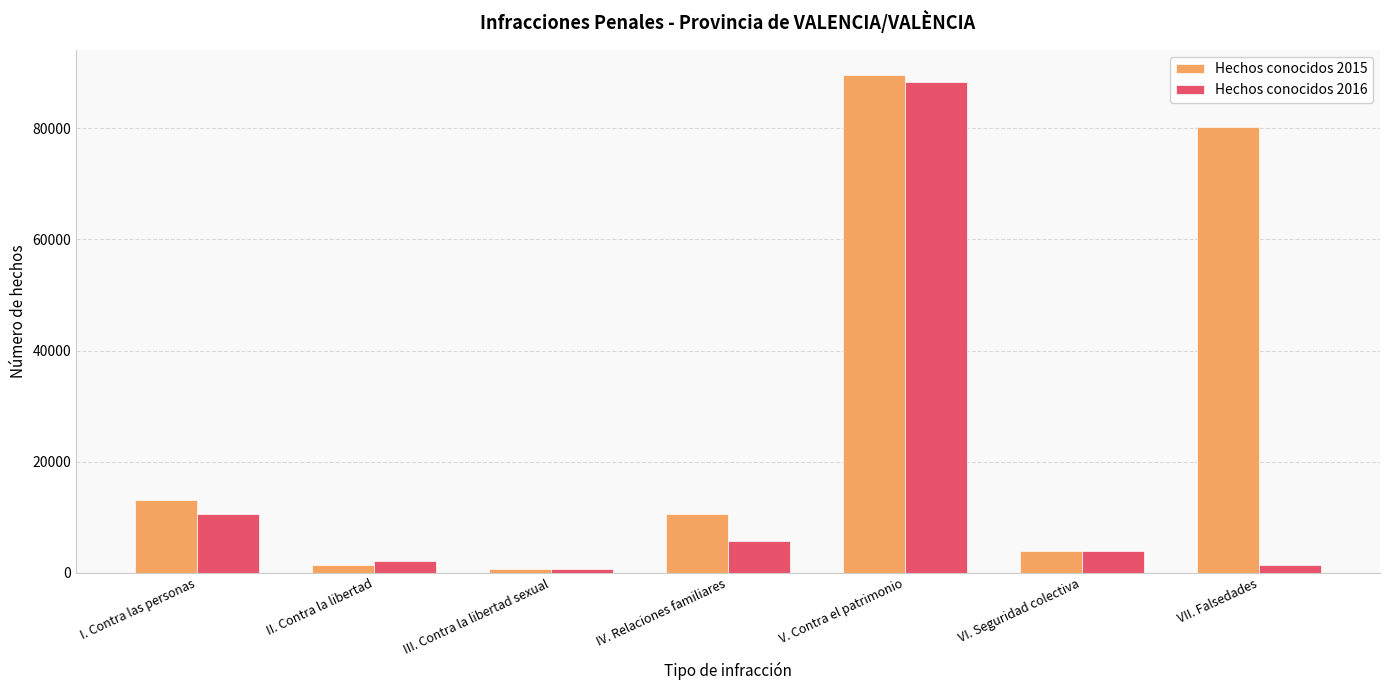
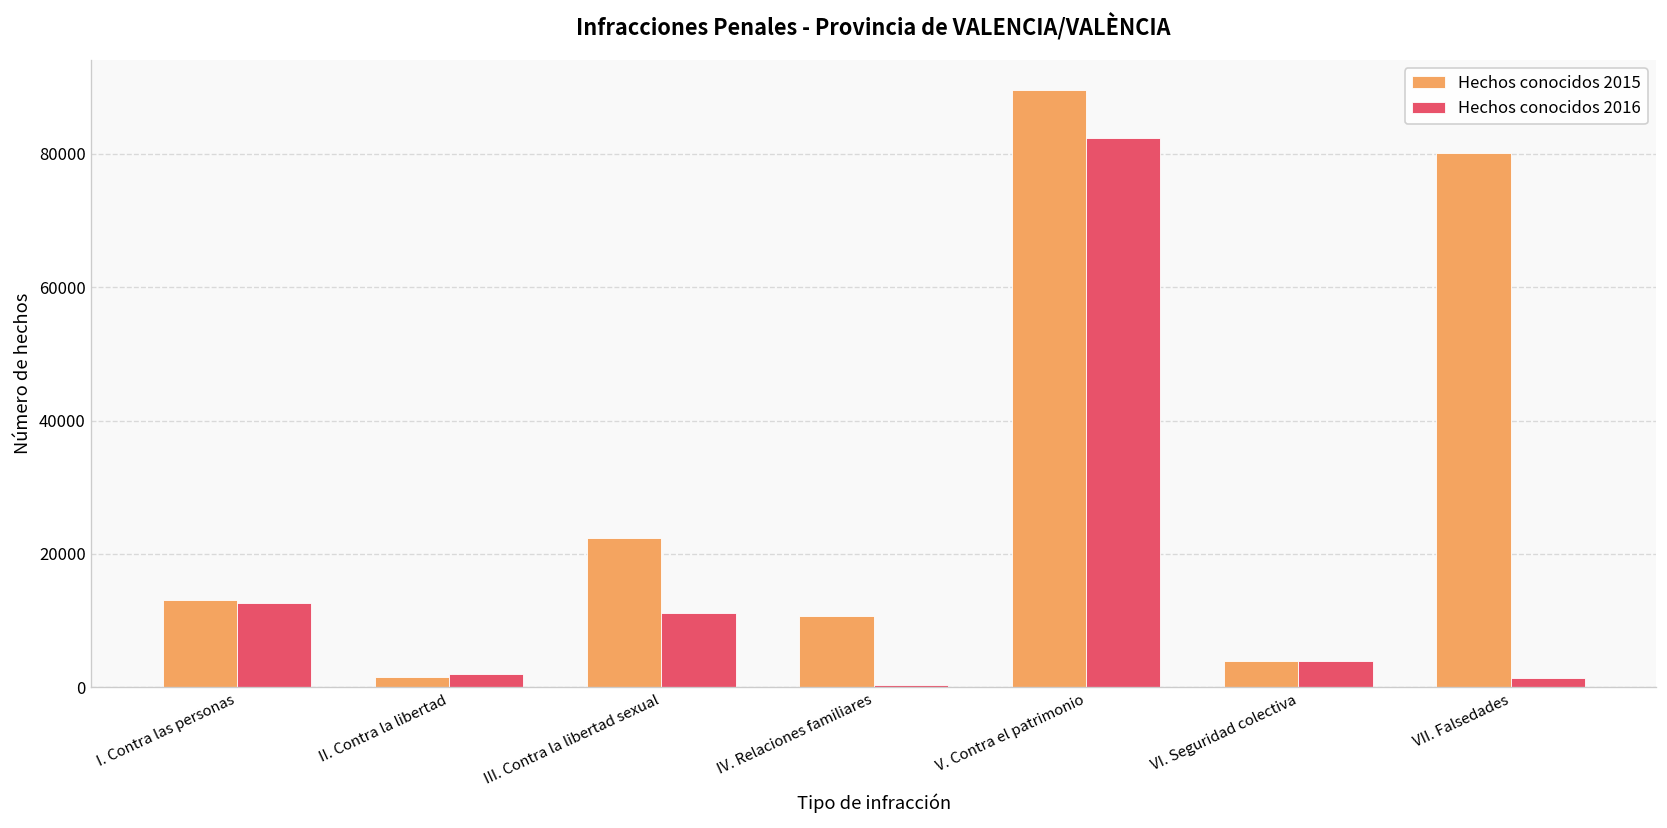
Hechos conocidos 2016, I. Contra las personas: 11000 -> 13000
Hechos conocidos 2015, III. Contra la libertad sexual: 1000 -> 22000
Hechos conocidos 2016, III. Contra la libertad sexual: 1000 -> 11000
Hechos conocidos 2016, IV. Relaciones familiares: 6000 -> 0
Hechos conocidos 2016, V. Contra el patrimonio: 88000 -> 82000
